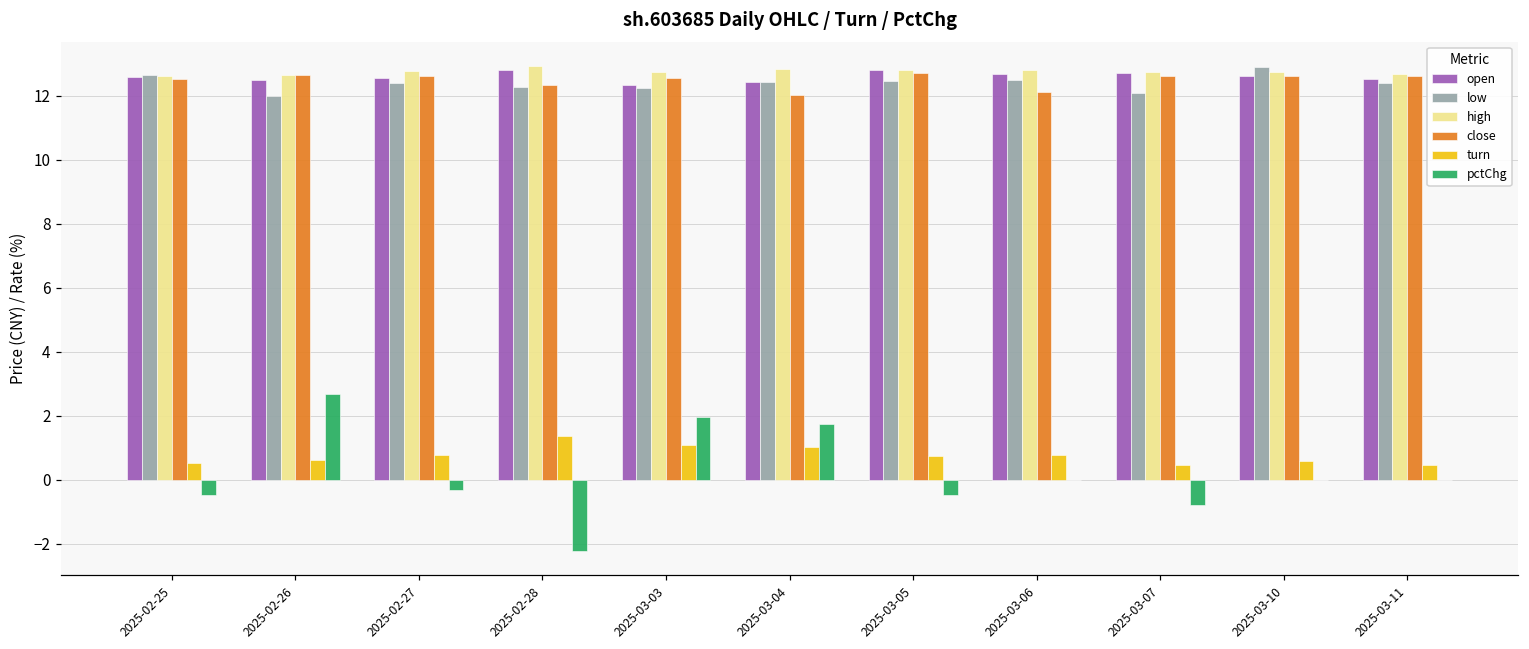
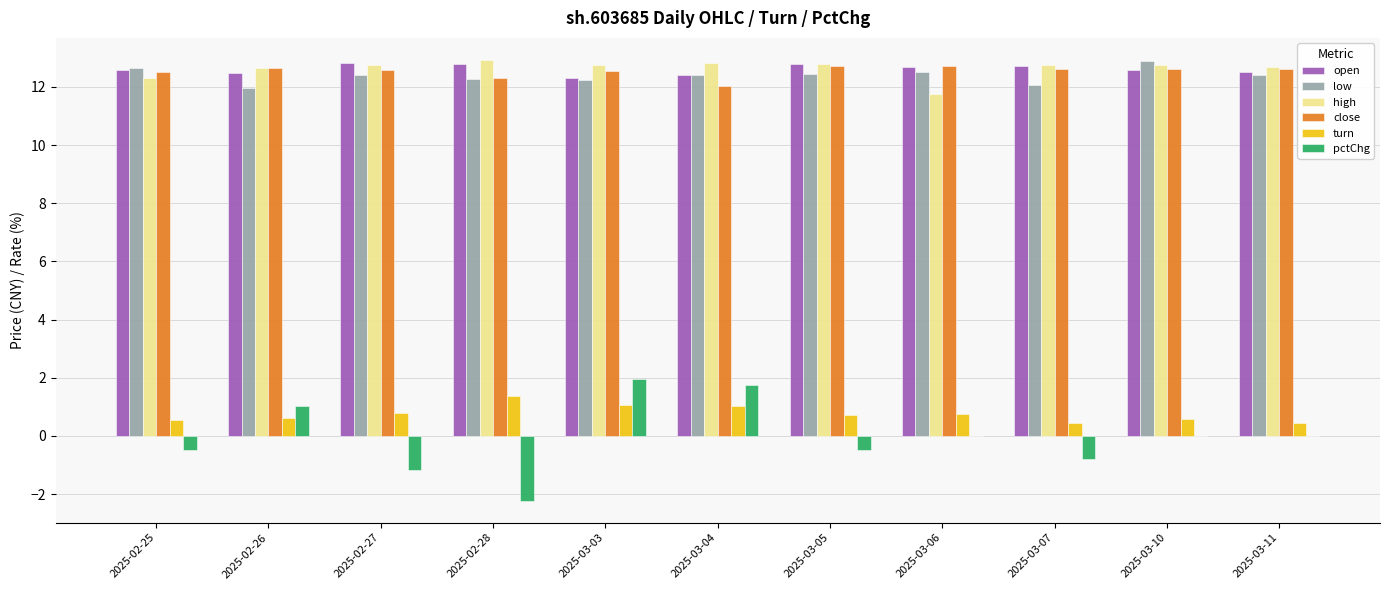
high, 2025-02-25: 12.6 -> 12.3
pctChg, 2025-02-26: 2.7 -> 1.0
open, 2025-02-27: 12.6 -> 12.8
pctChg, 2025-02-27: -0.3 -> -1.2
high, 2025-03-06: 12.8 -> 11.8
close, 2025-03-06: 12.1 -> 12.7
